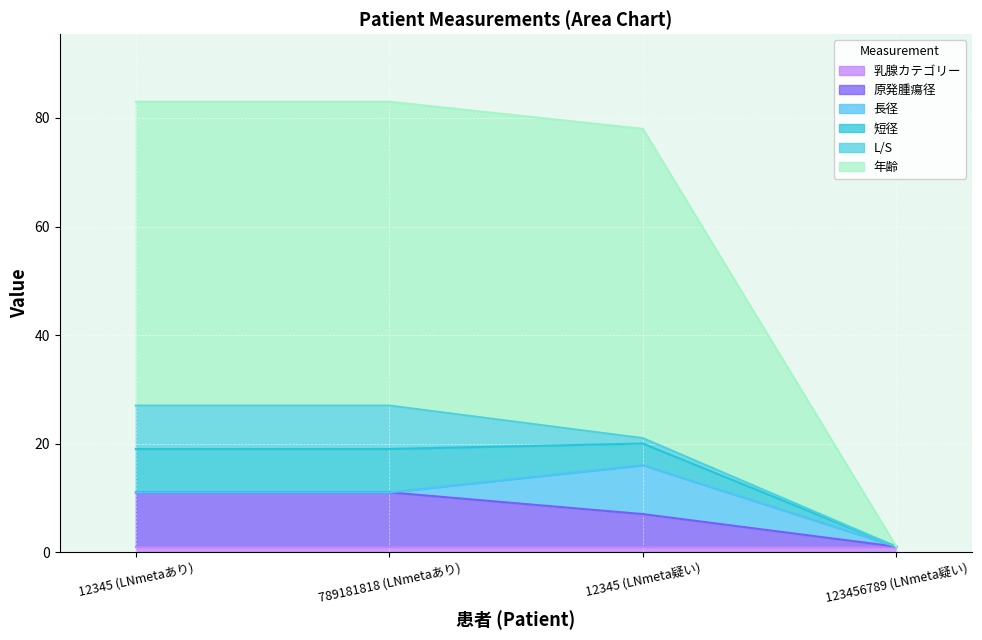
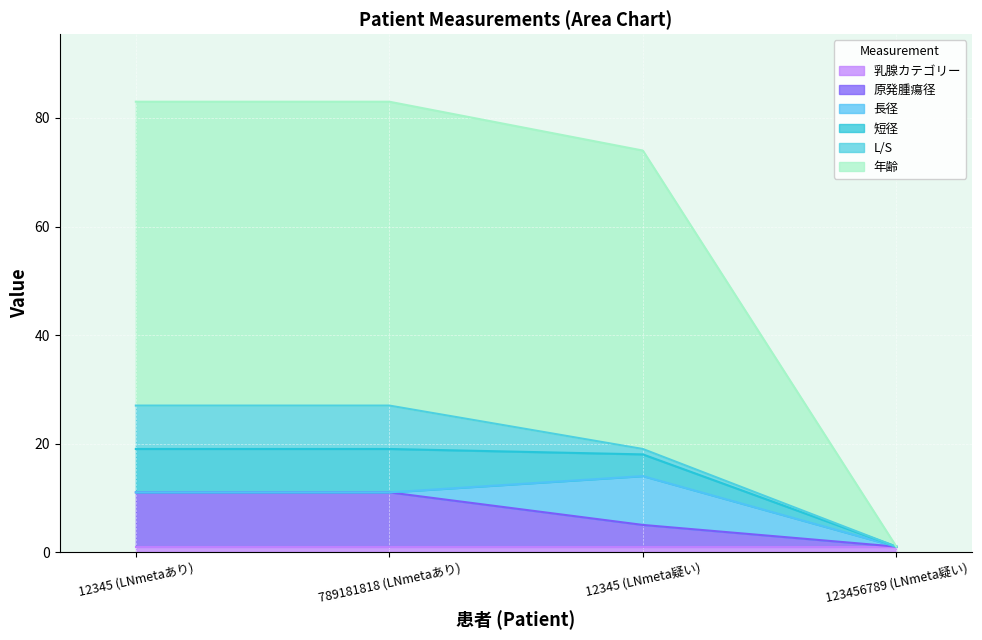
原発腫瘍径, 12345 (LNmeta疑い): 7 -> 5
年齢, 12345 (LNmeta疑い): 57 -> 55
